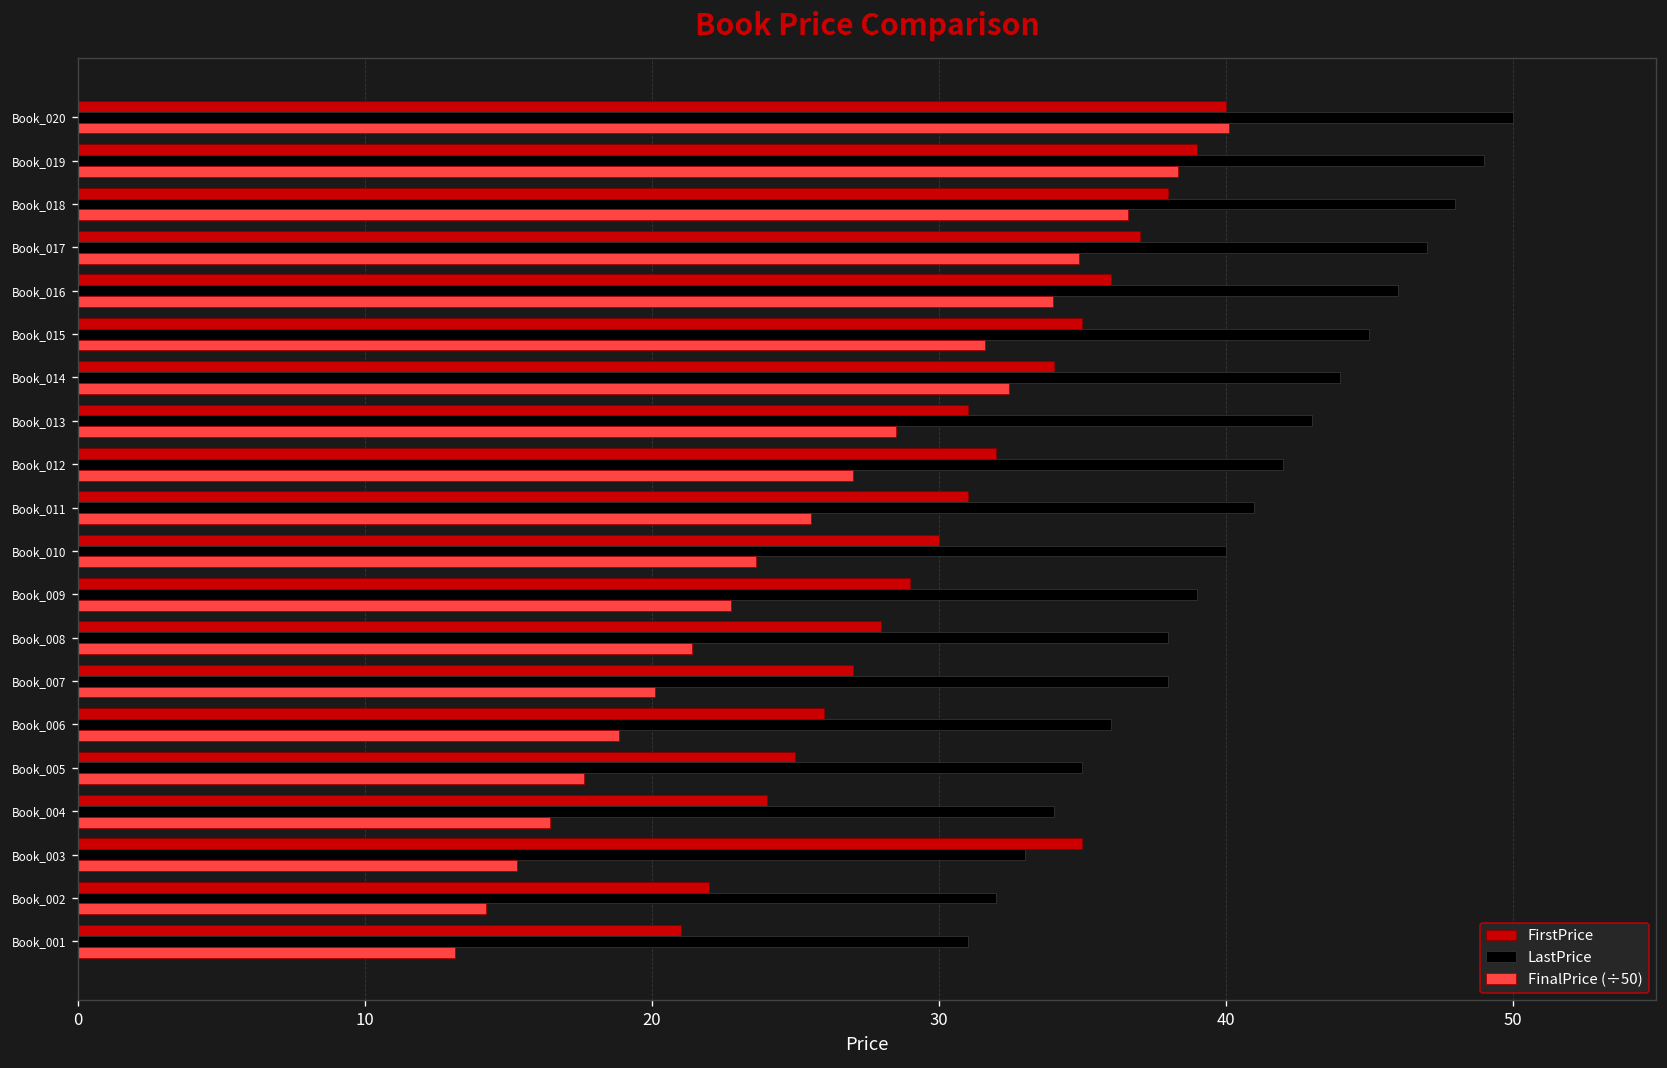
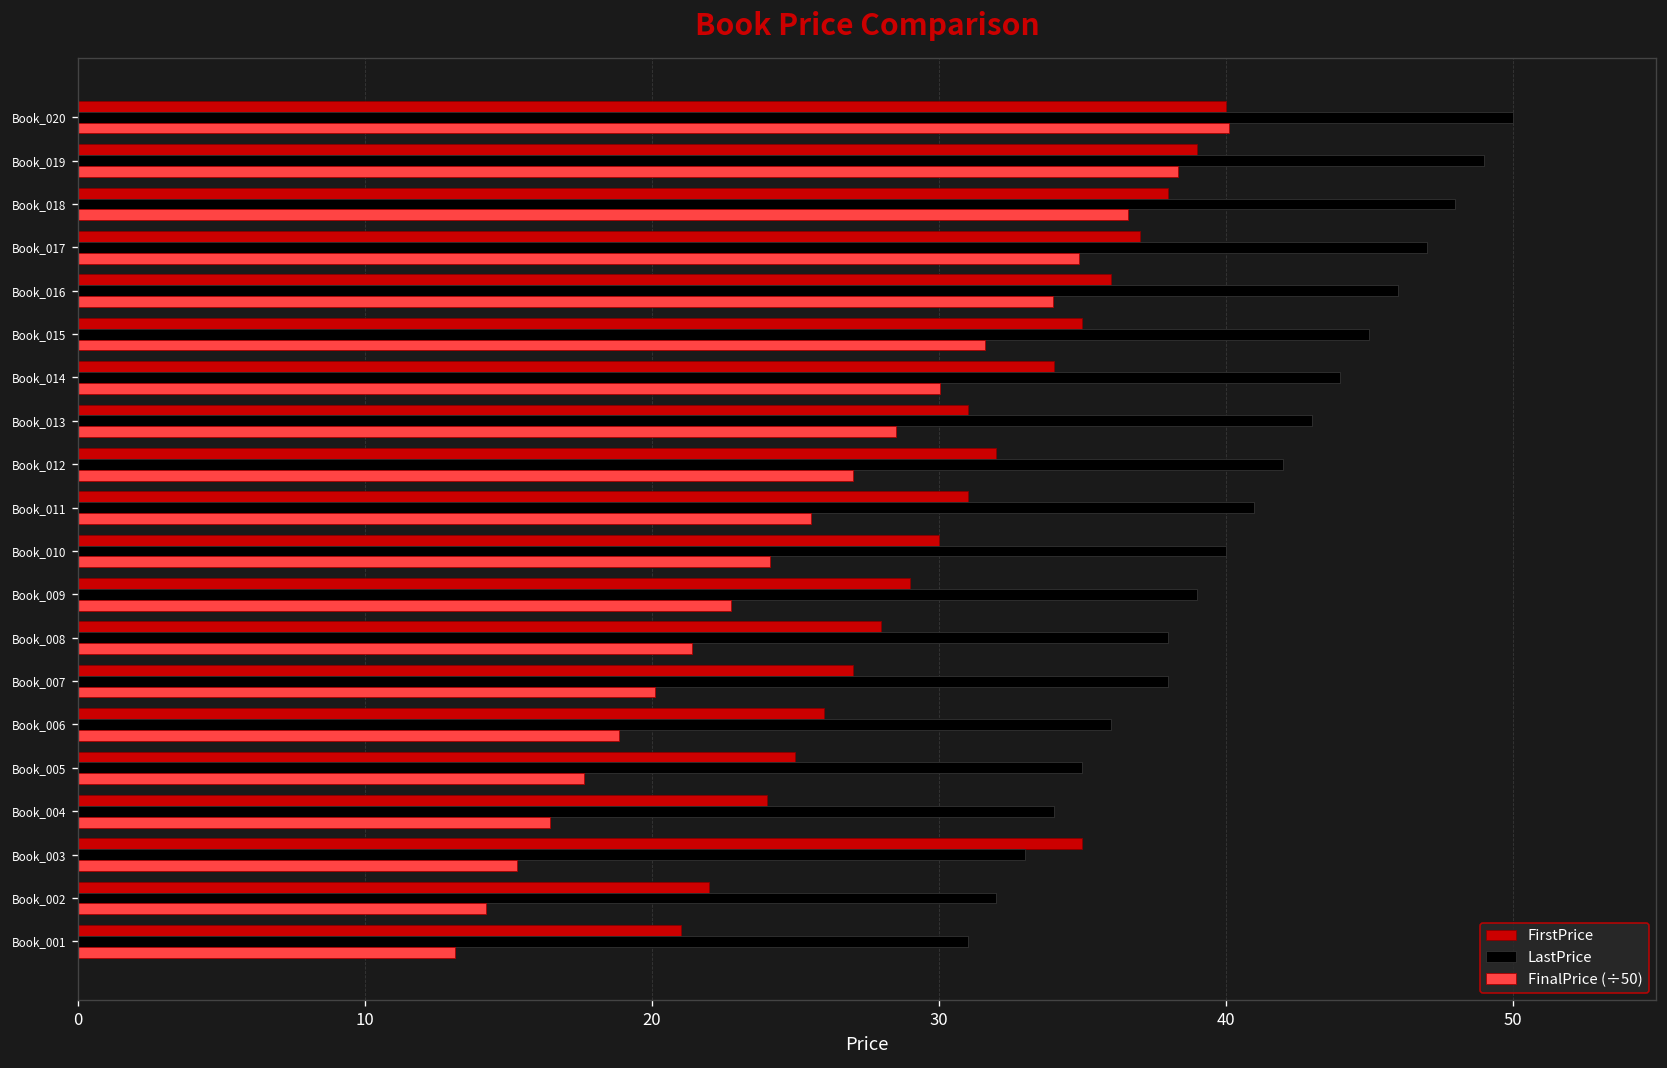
FinalPrice (÷50), Book_014: 32.4 -> 30.0
FinalPrice (÷50), Book_010: 23.6 -> 24.1
